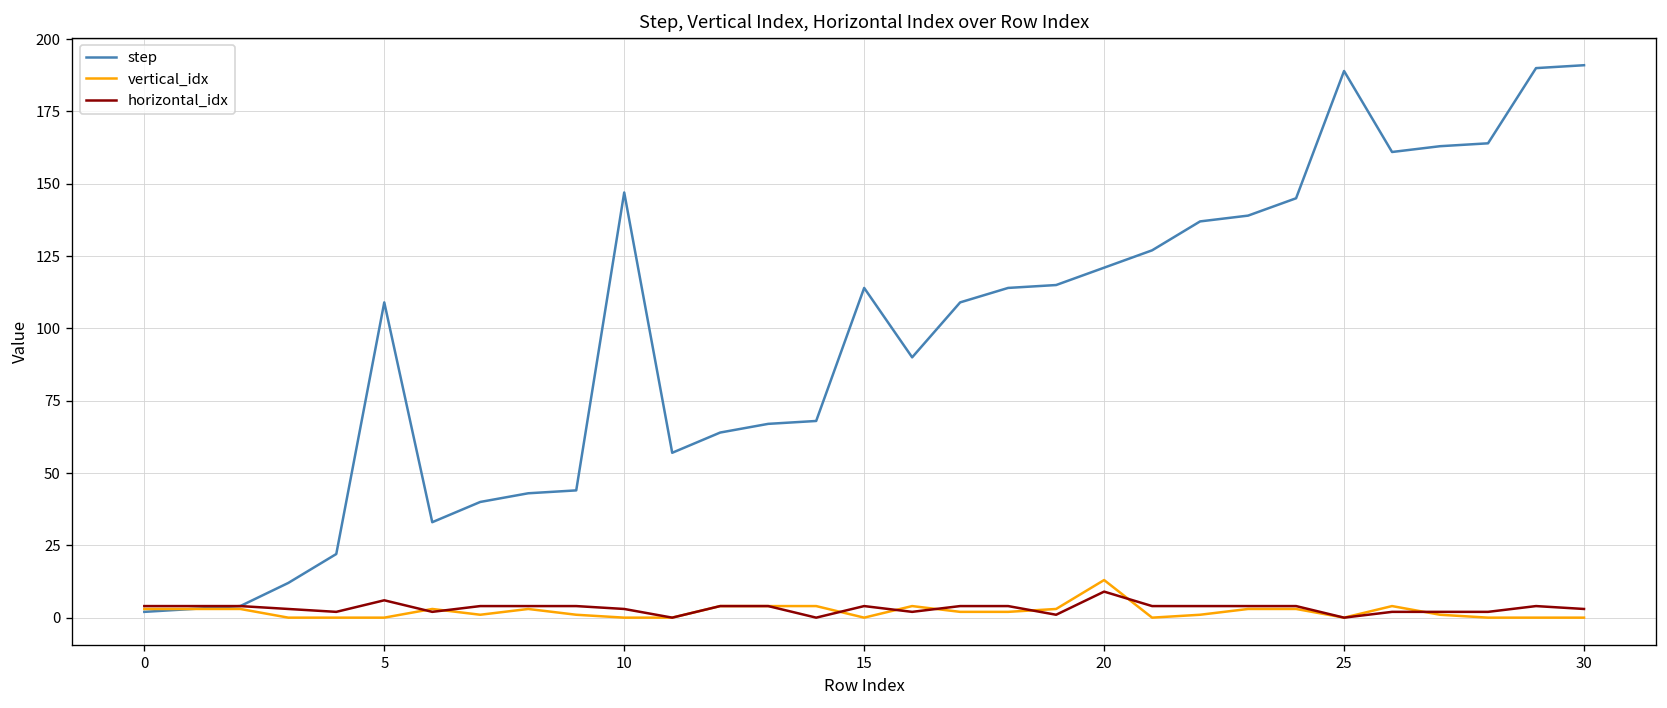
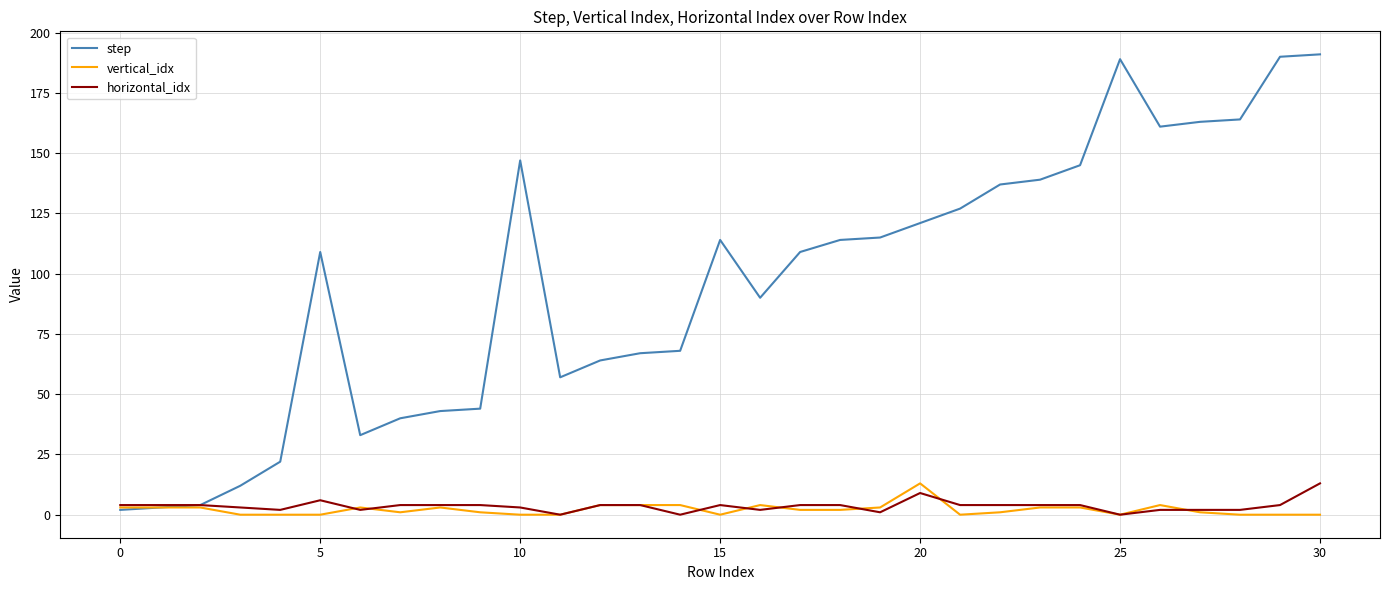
horizontal_idx, 30: 3 -> 13
